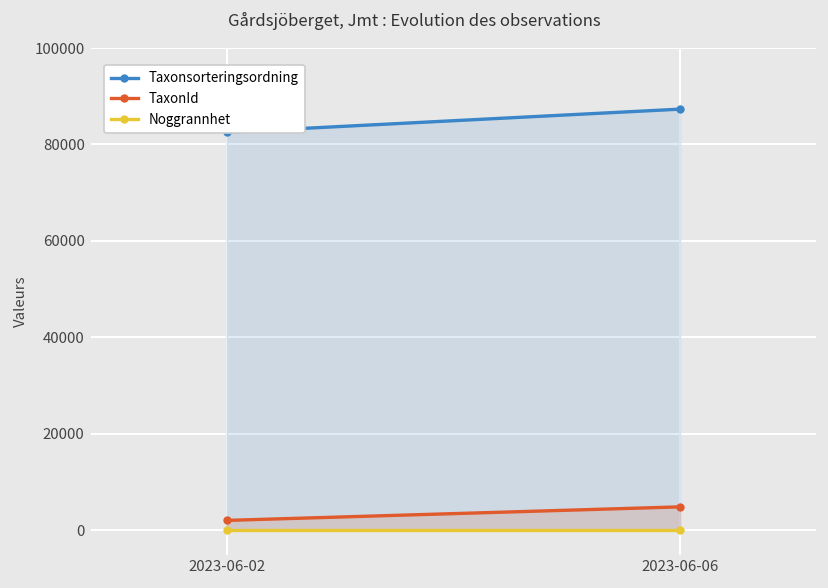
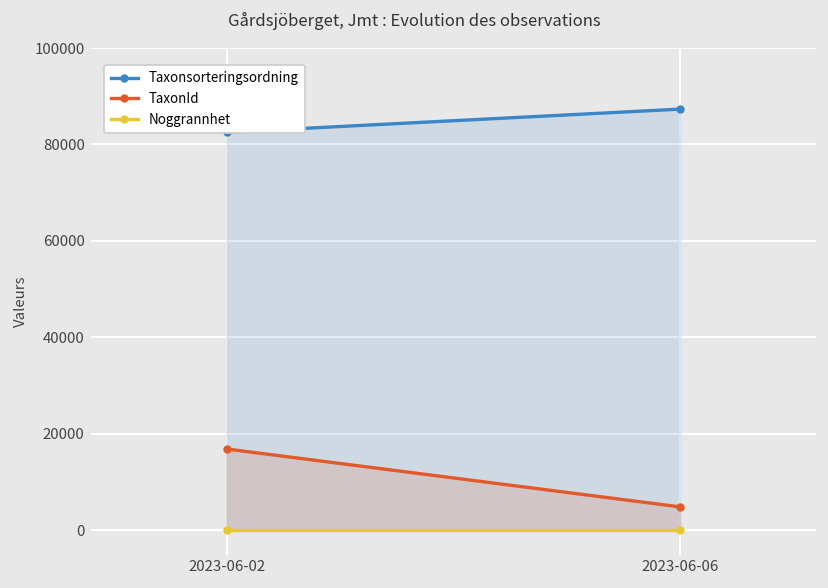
TaxonId, 2023-06-02: 2000 -> 17000
